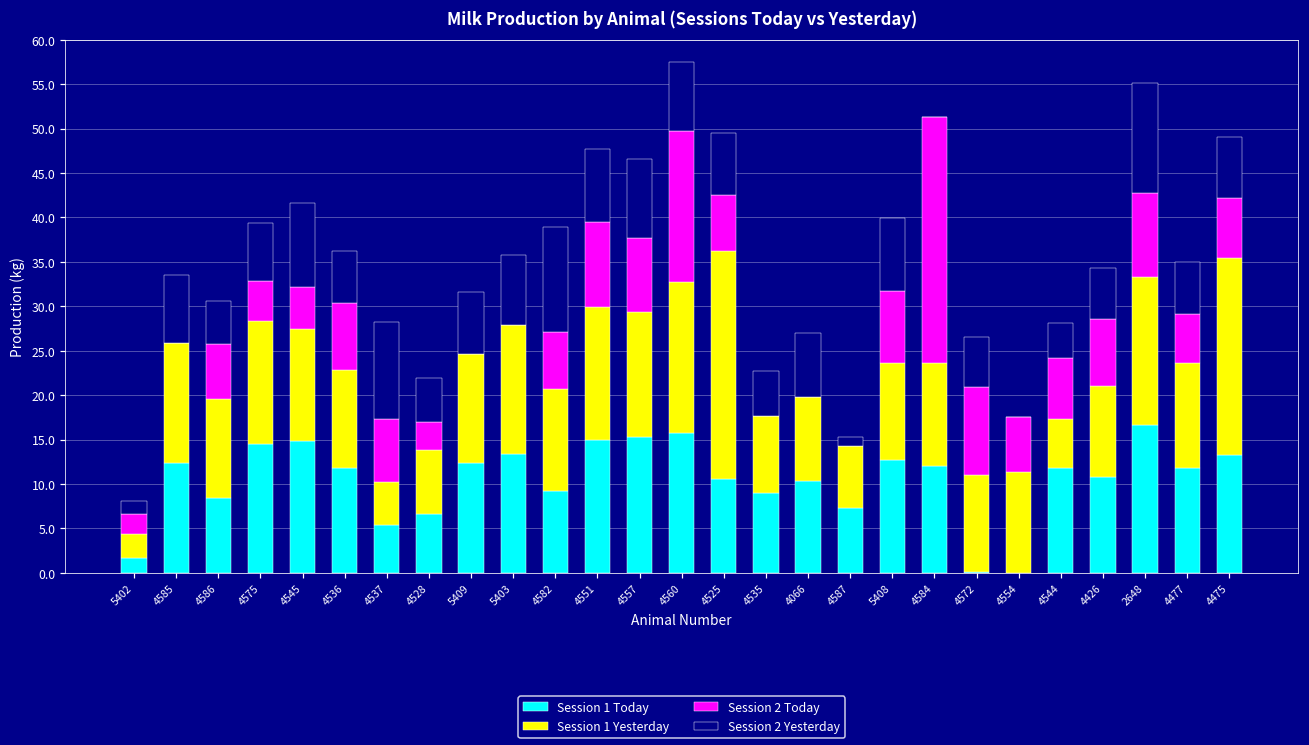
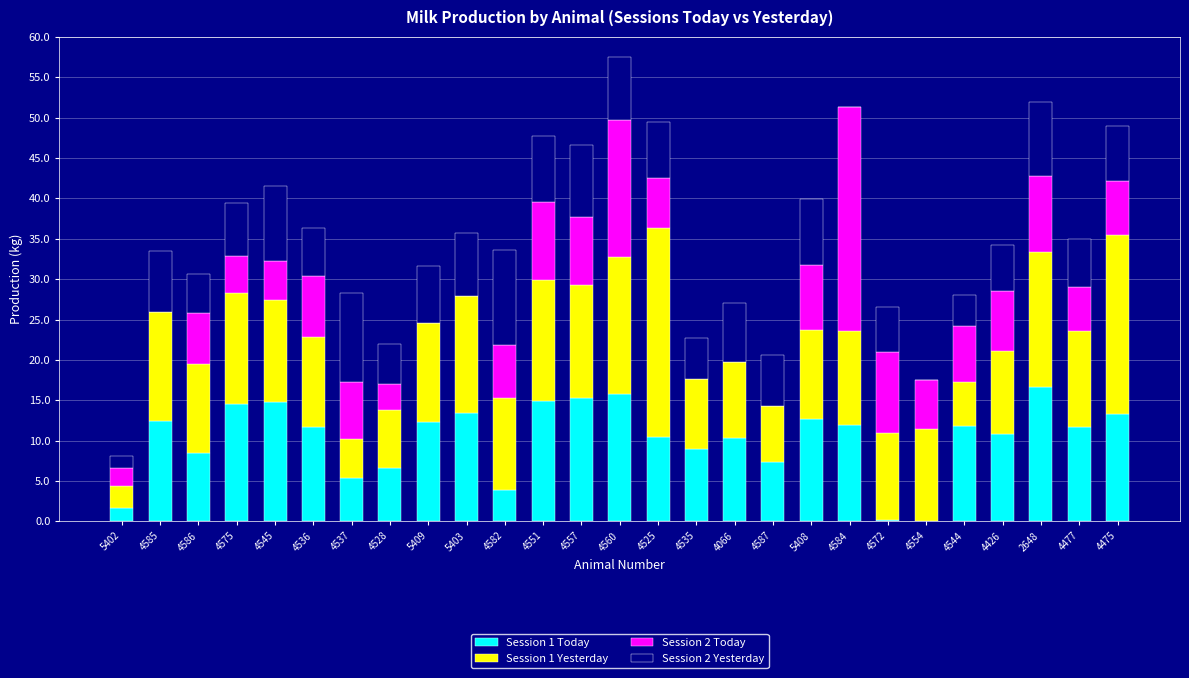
Session 1 Today, 4582: 9 -> 4
Session 2 Yesterday, 4587: 1 -> 6
Session 2 Yesterday, 2648: 12 -> 9
